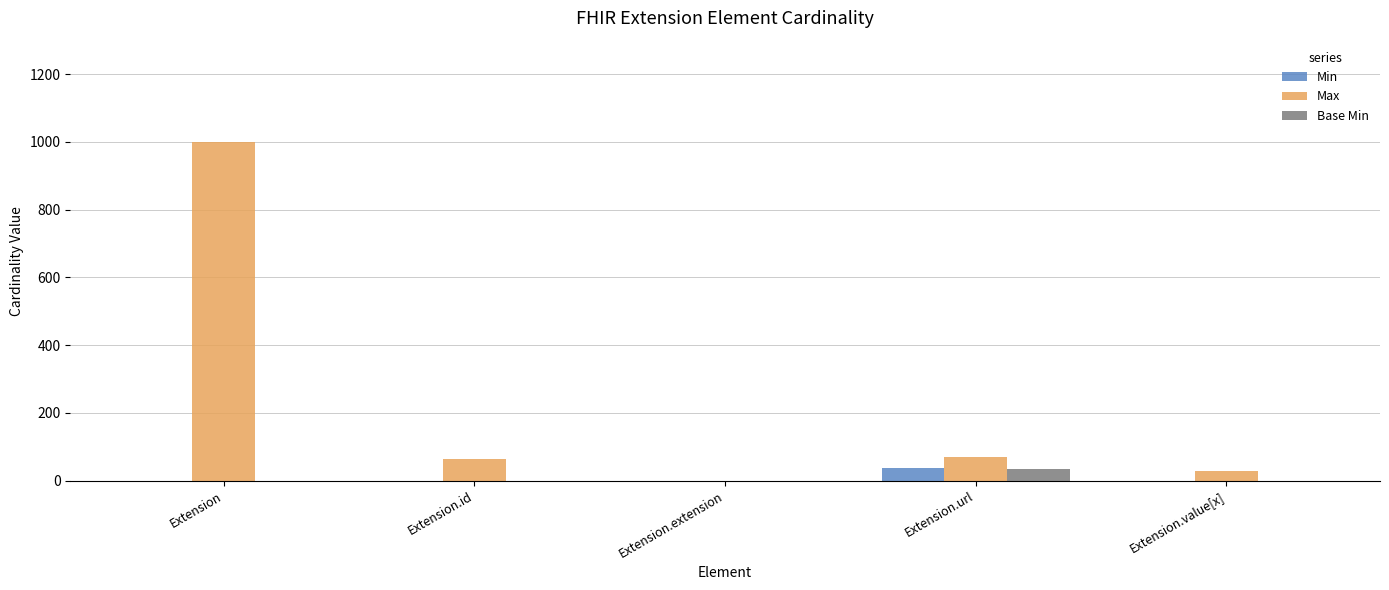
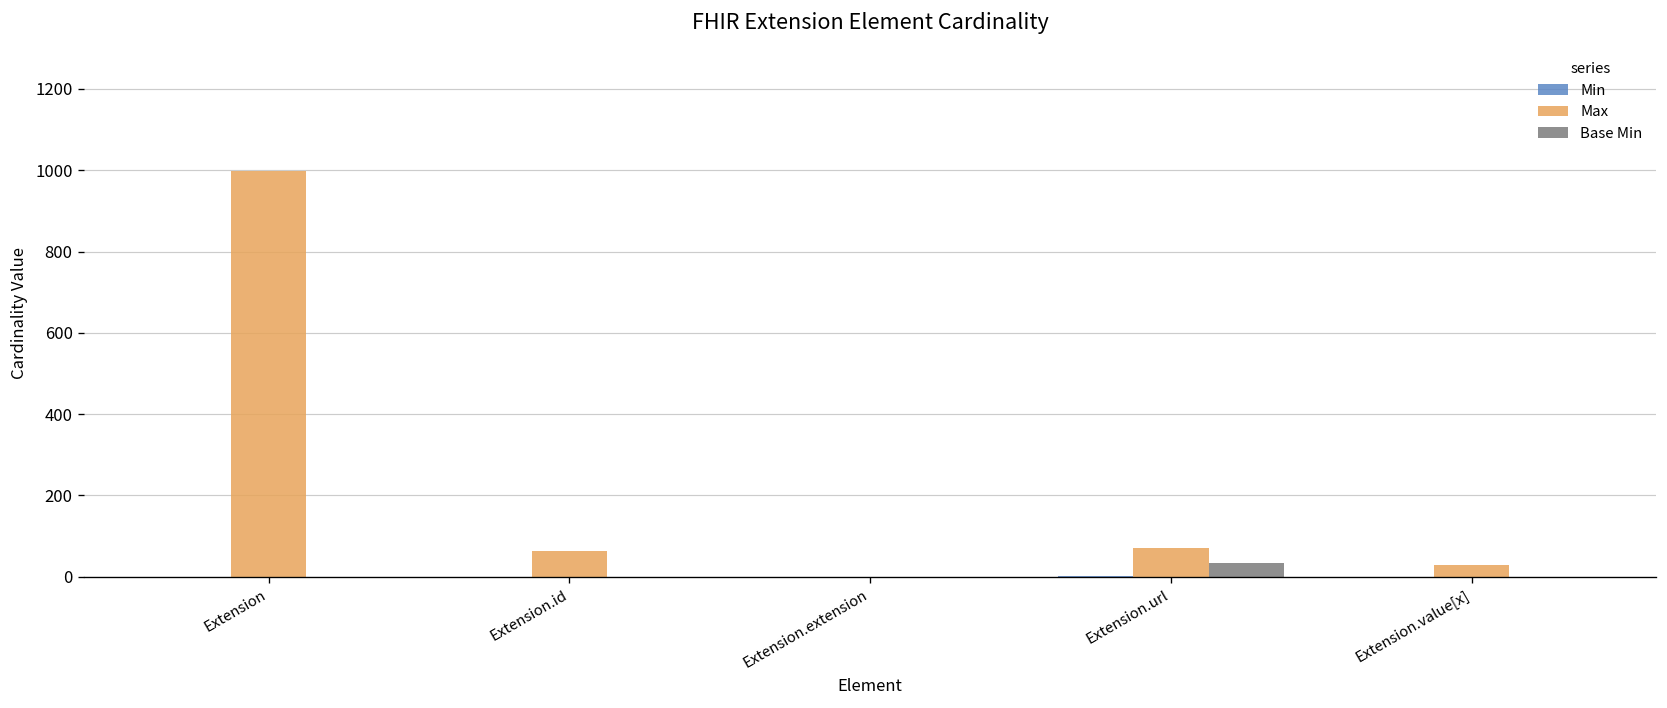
Min, Extension.url: 40 -> 0
